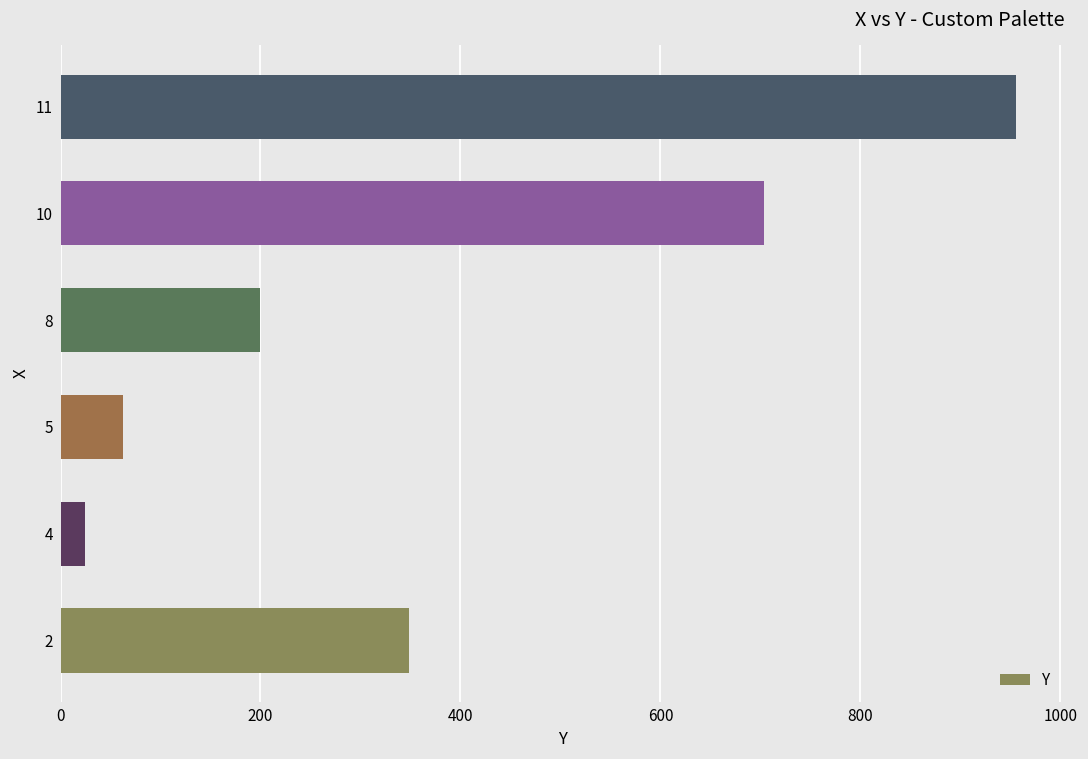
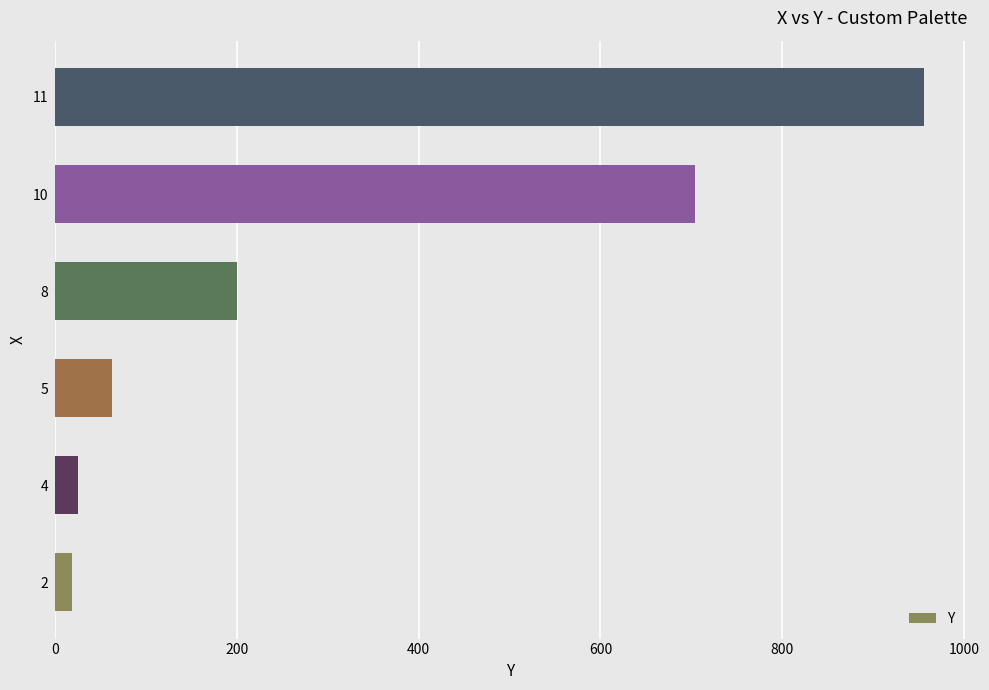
2: 350 -> 20
